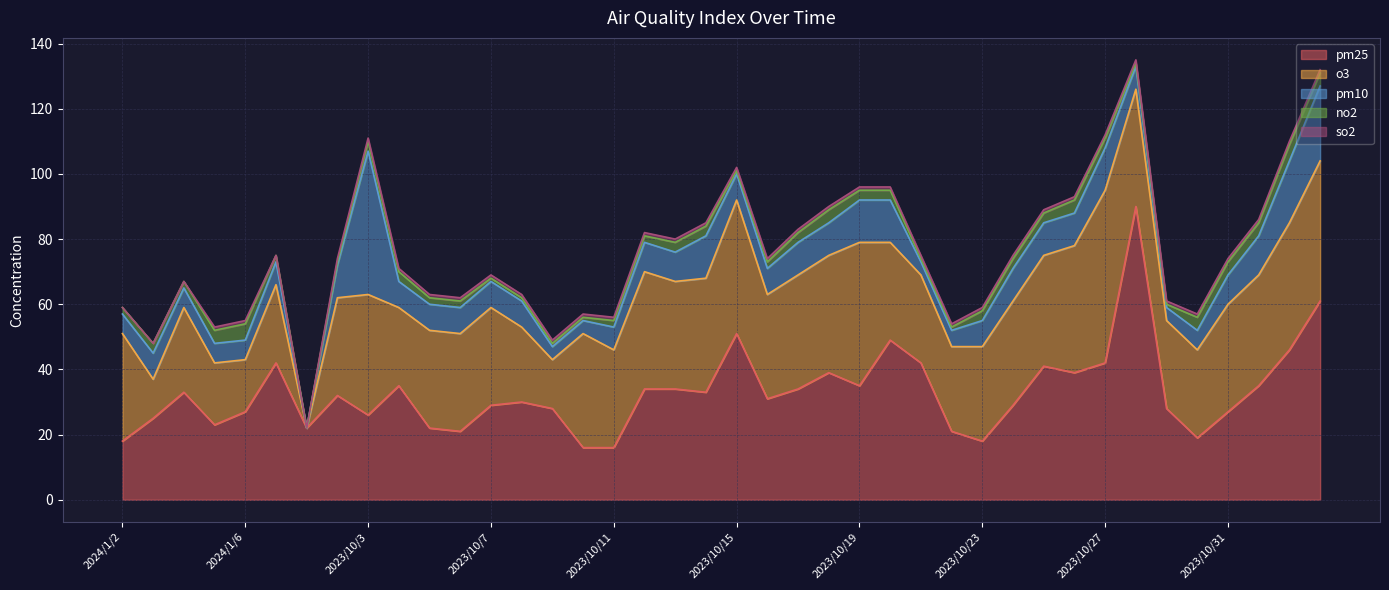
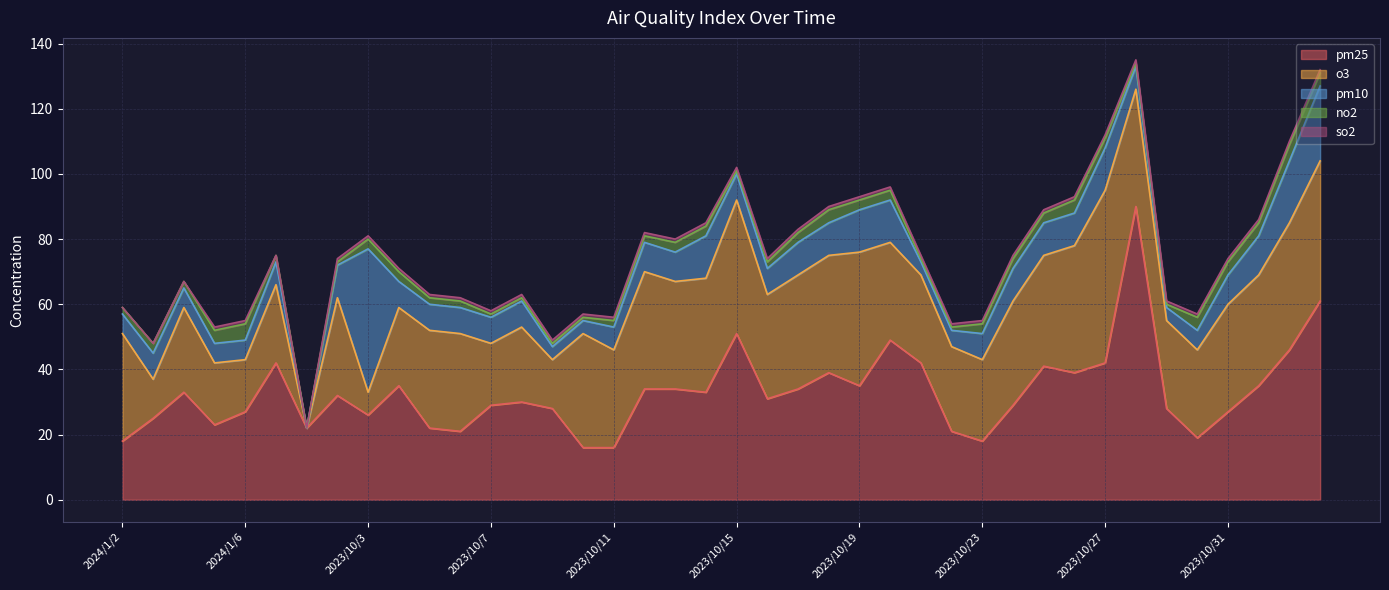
o3, 2023/10/3: 37 -> 7
o3, 2023/10/7: 30 -> 19
o3, 2023/10/19: 44 -> 41
o3, 2023/10/23: 29 -> 25
